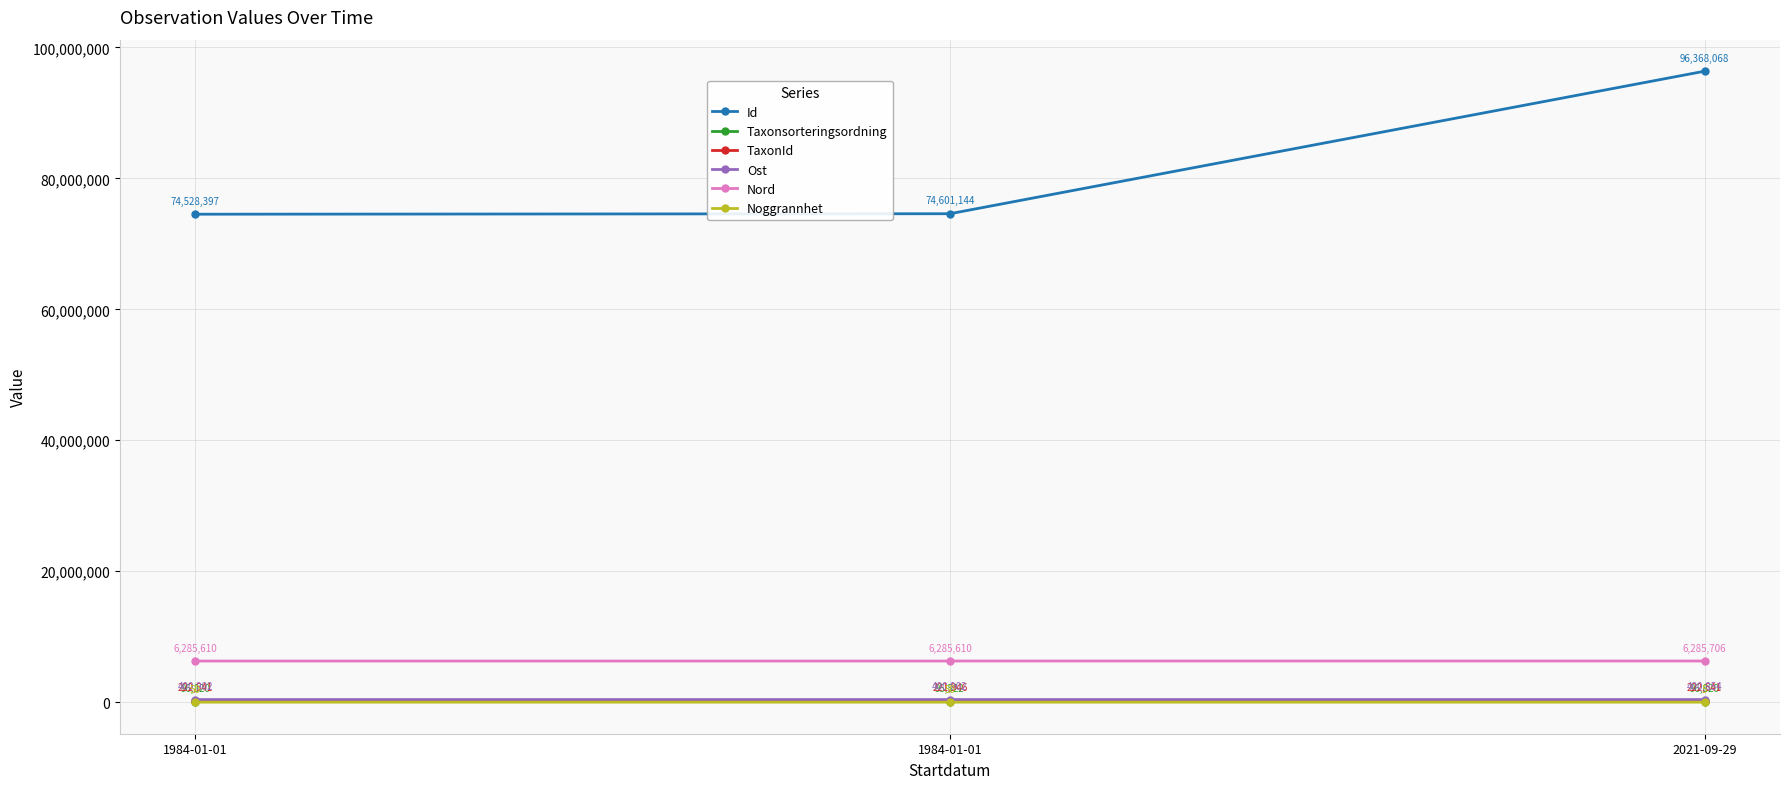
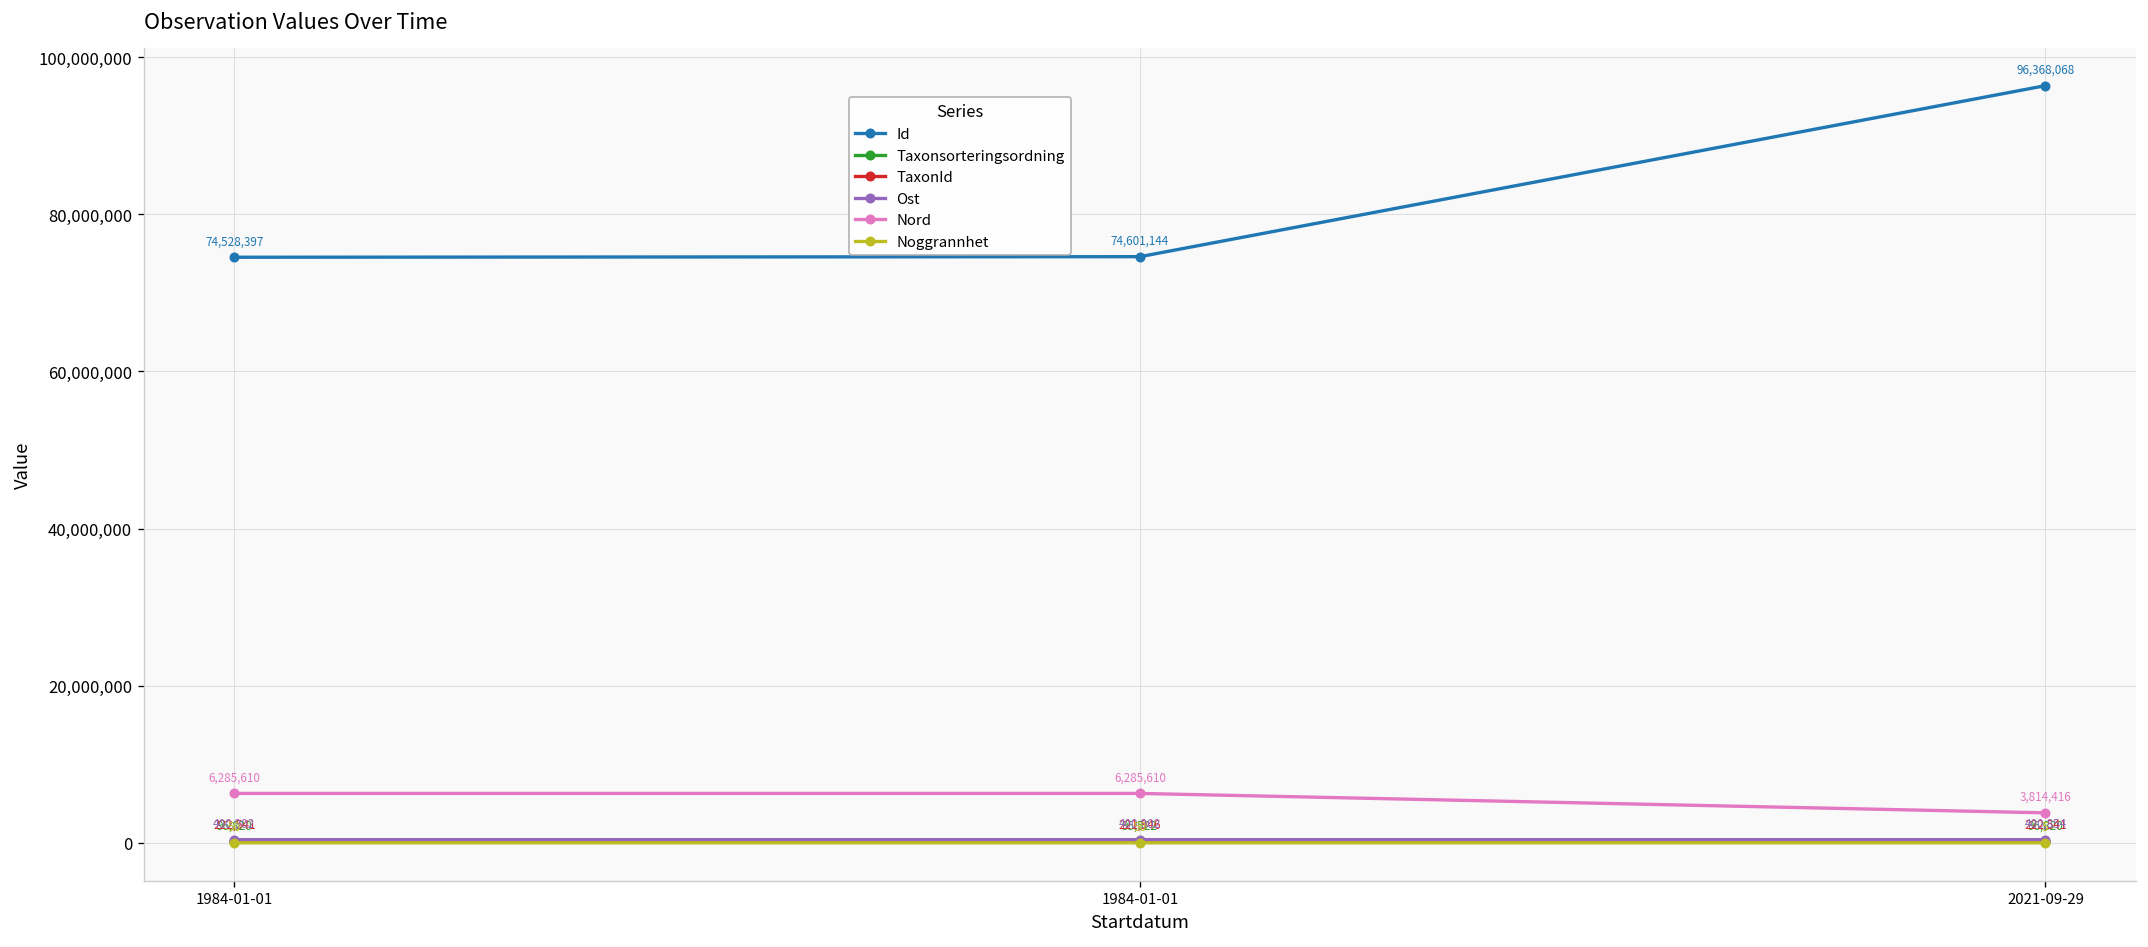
Nord, 2021-09-29: 6,285,706 -> 3,814,416
